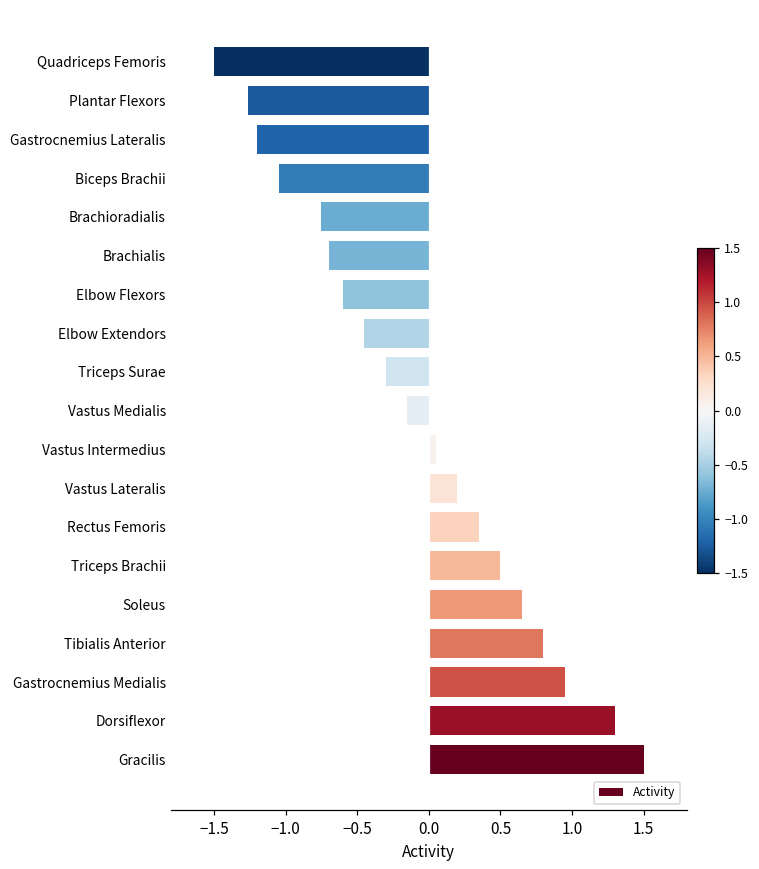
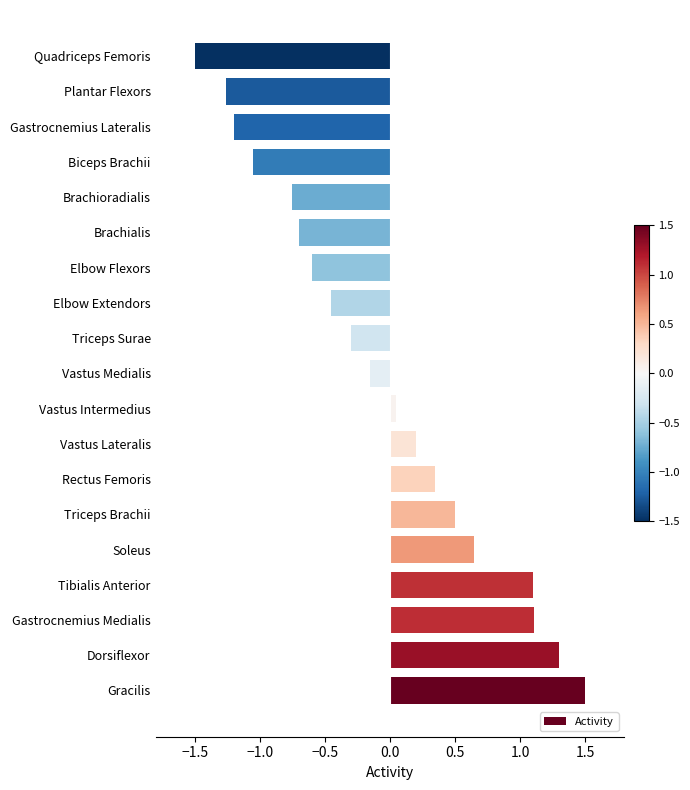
Tibialis Anterior: 0.8 -> 1.1
Gastrocnemius Medialis: 0.95 -> 1.11
